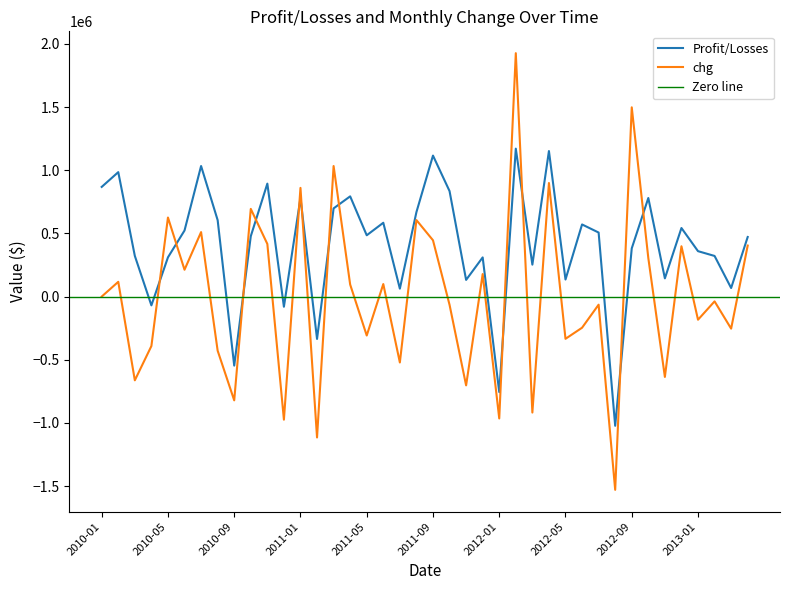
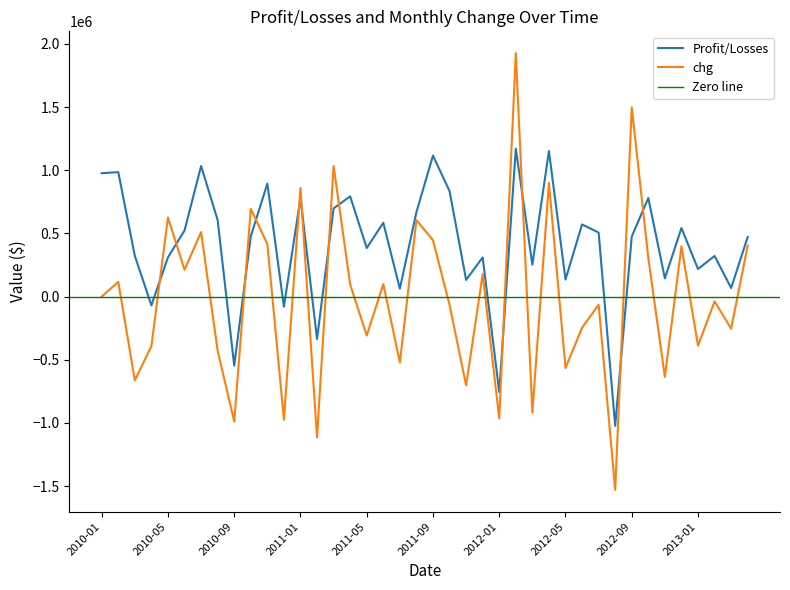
Profit/Losses, 2010-01: 870000 -> 980000
chg, 2010-09: -820000 -> -990000
Profit/Losses, 2011-05: 490000 -> 380000
chg, 2012-05: -330000 -> -570000
Profit/Losses, 2012-09: 380000 -> 480000
Profit/Losses, 2013-01: 360000 -> 220000
chg, 2013-01: -180000 -> -390000
